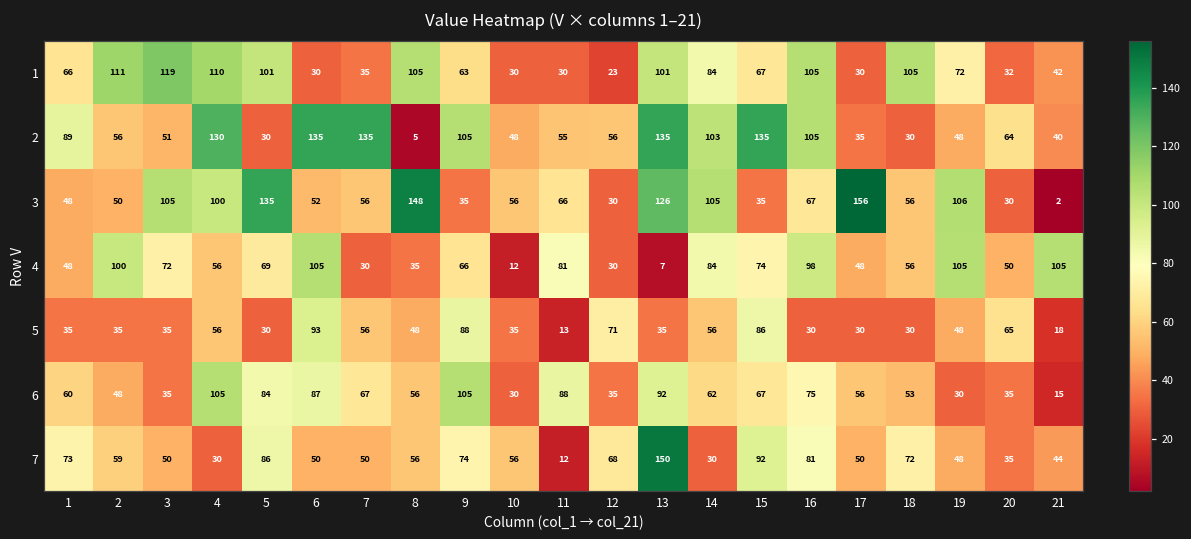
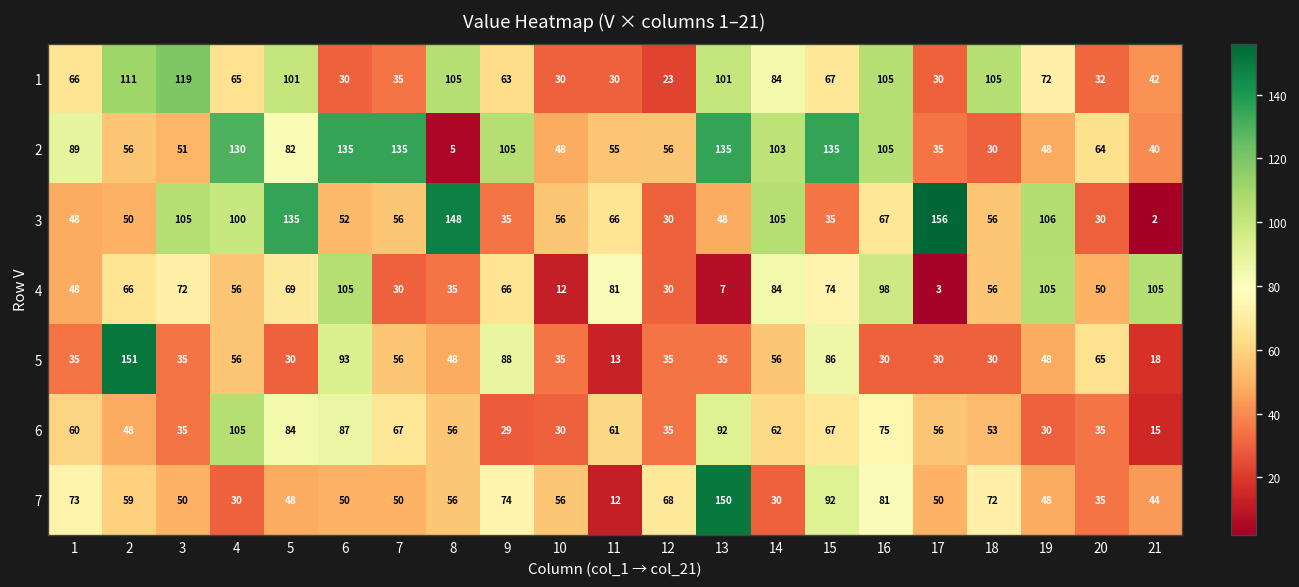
1, 4: 110 -> 65
2, 5: 30 -> 82
3, 13: 126 -> 48
4, 2: 100 -> 66
4, 17: 48 -> 3
5, 2: 35 -> 151
5, 12: 71 -> 35
6, 9: 105 -> 29
6, 11: 88 -> 61
7, 5: 86 -> 48
